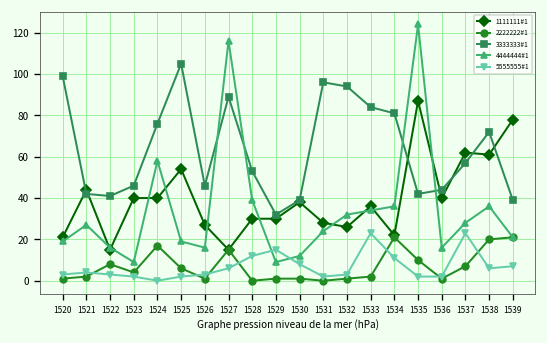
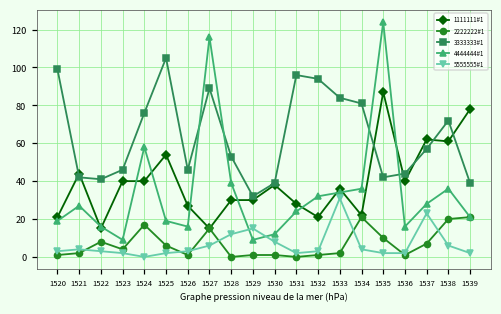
1111111#1, 1532: 26 -> 21
5555555#1, 1533: 23 -> 31
5555555#1, 1534: 11 -> 4
5555555#1, 1539: 7 -> 2
